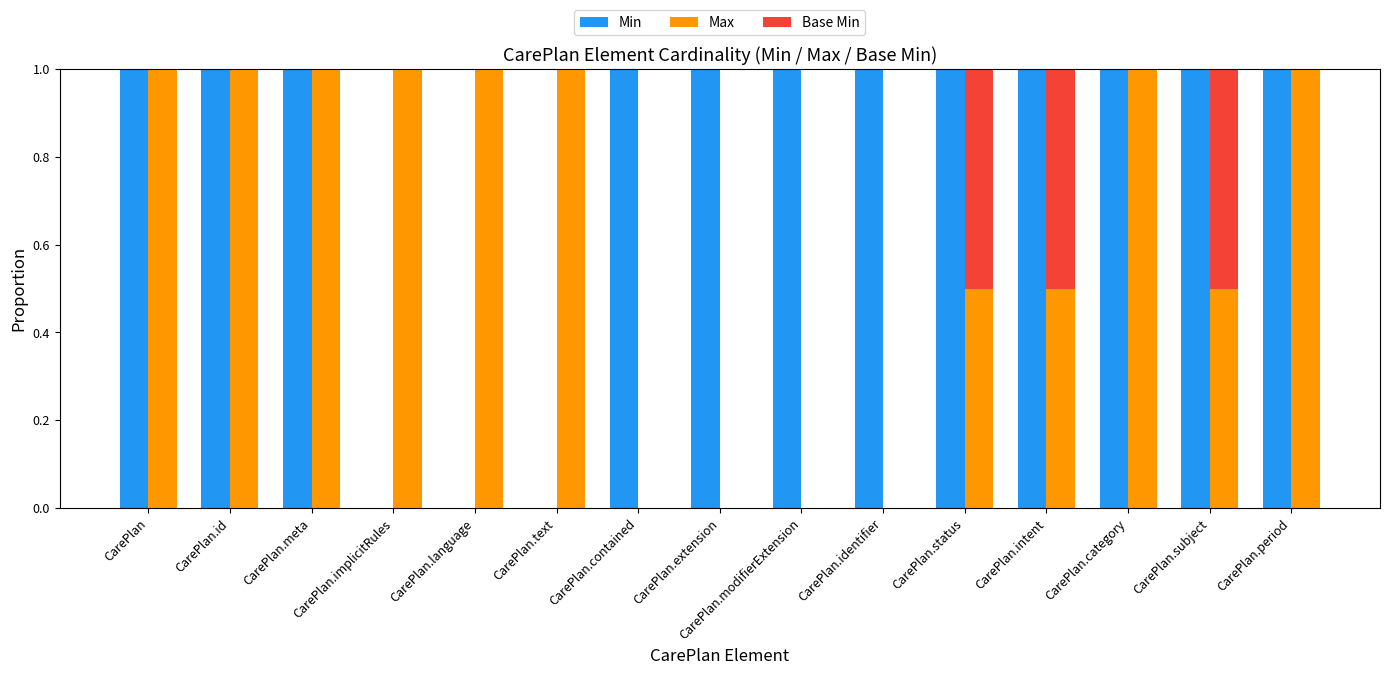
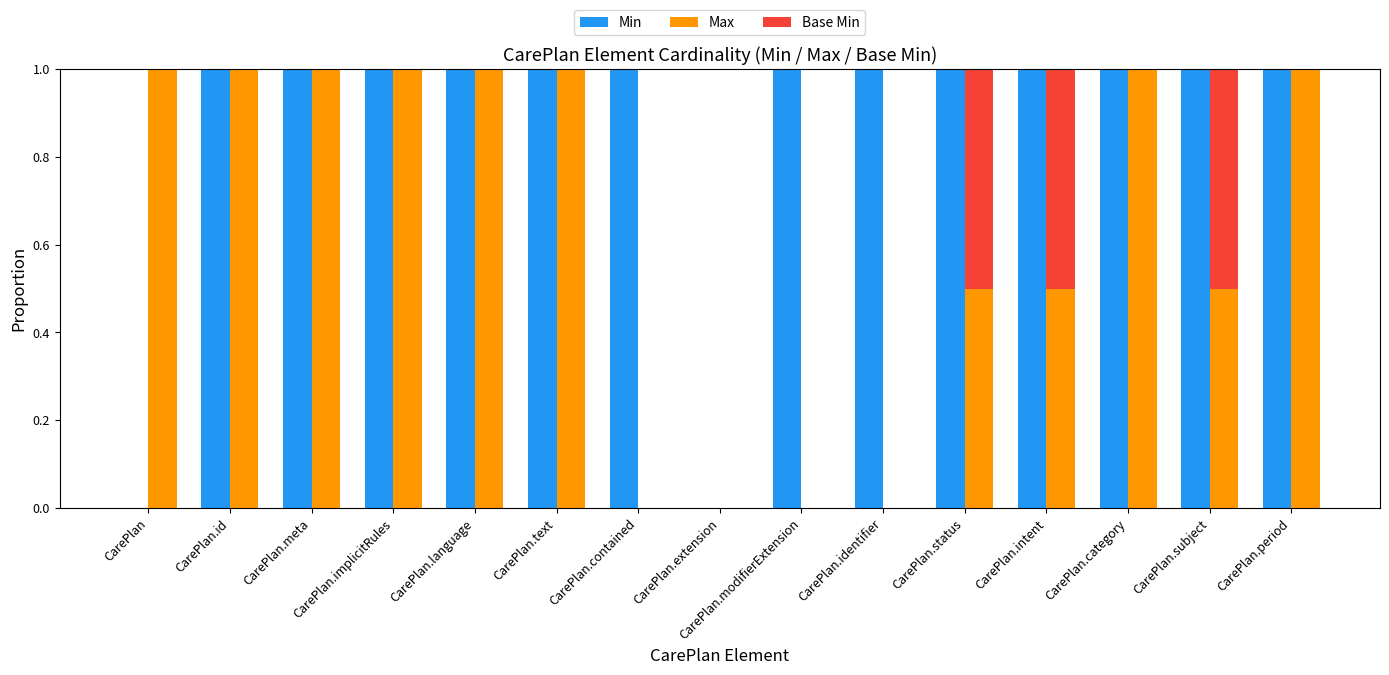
Min, CarePlan: 1 -> 0
Min, CarePlan.implicitRules: 0 -> 1
Min, CarePlan.language: 0 -> 1
Min, CarePlan.text: 0 -> 1
Min, CarePlan.extension: 1 -> 0
